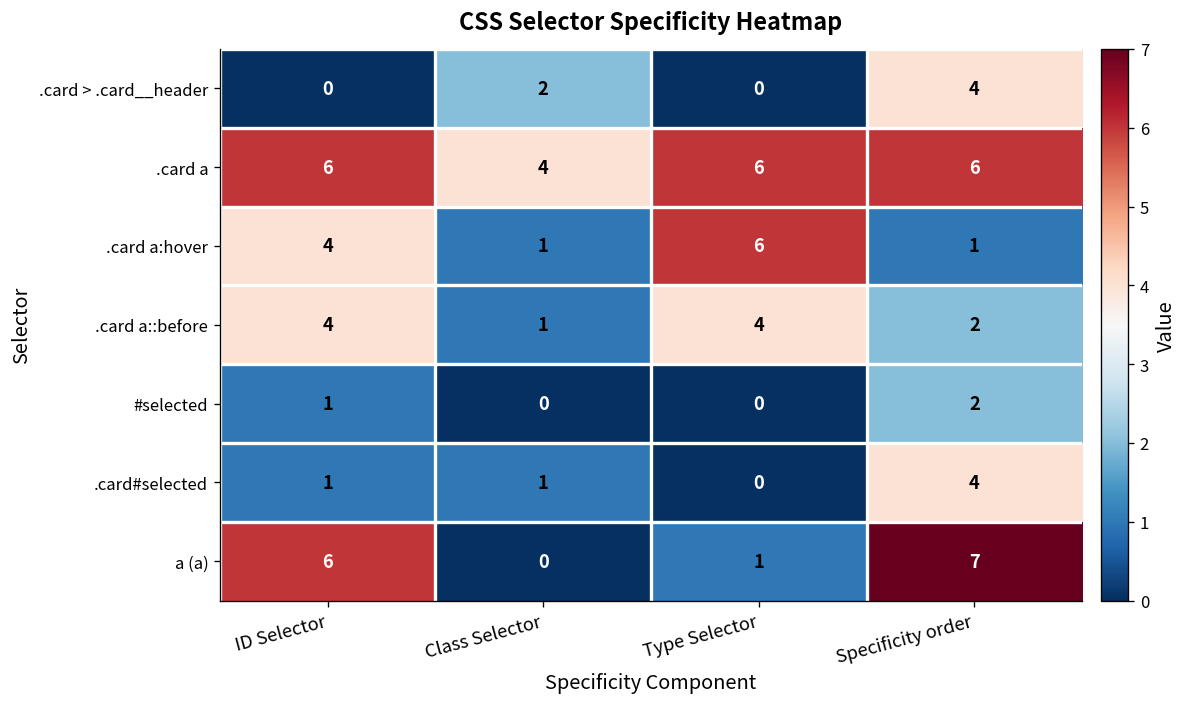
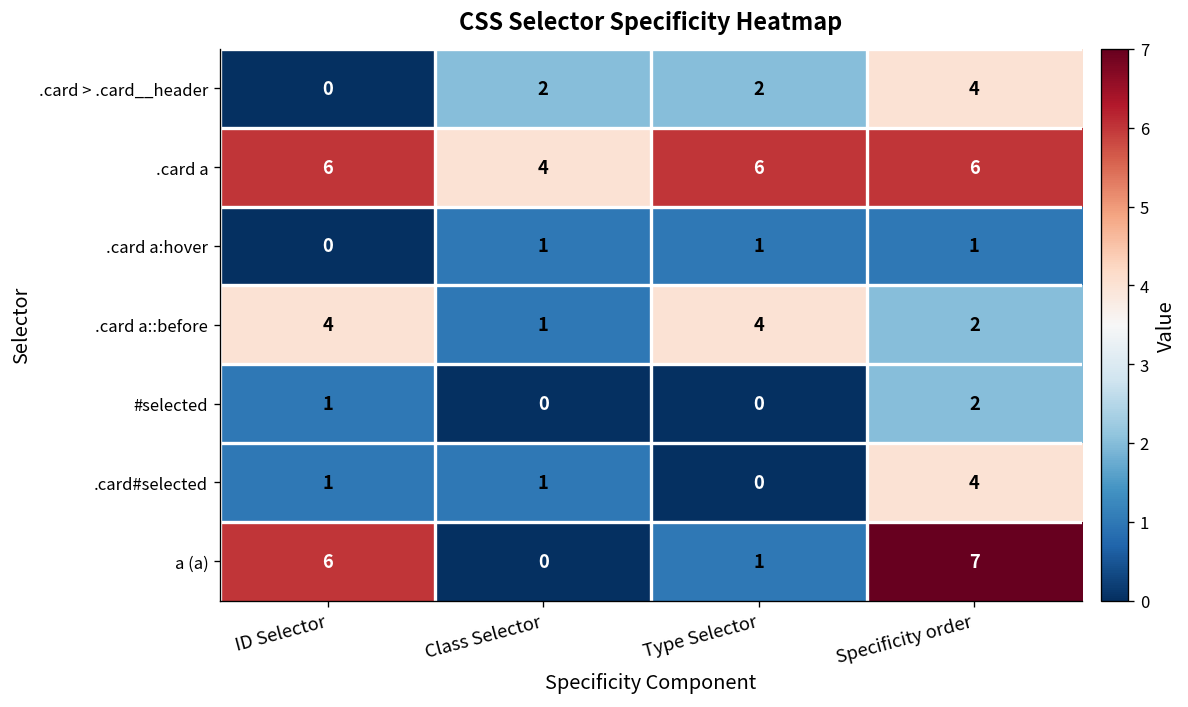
.card > .card__header, Type Selector: 0 -> 2
.card a:hover, ID Selector: 4 -> 0
.card a:hover, Type Selector: 6 -> 1
